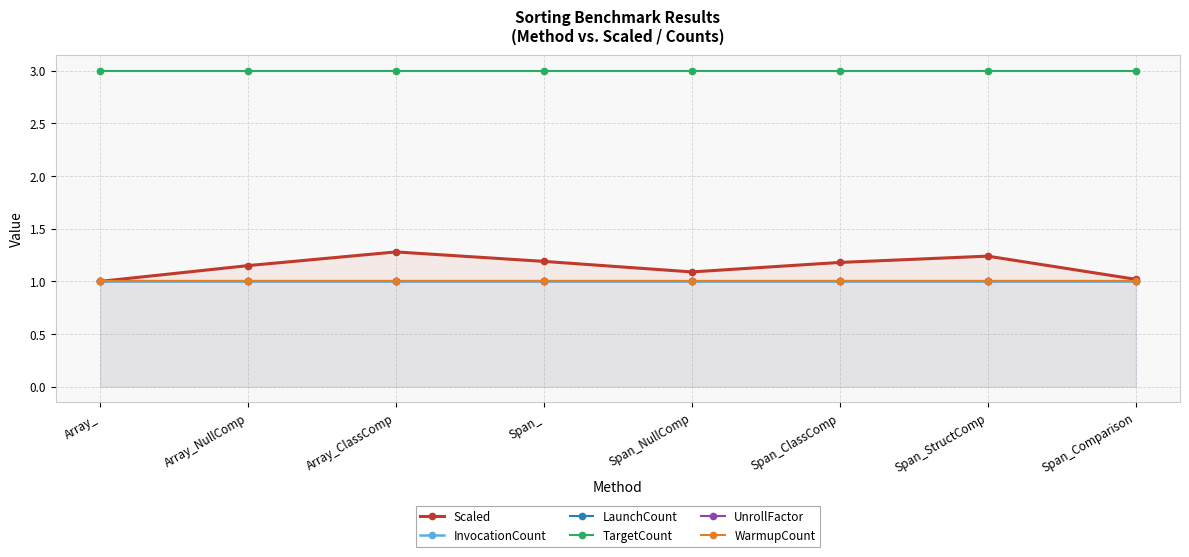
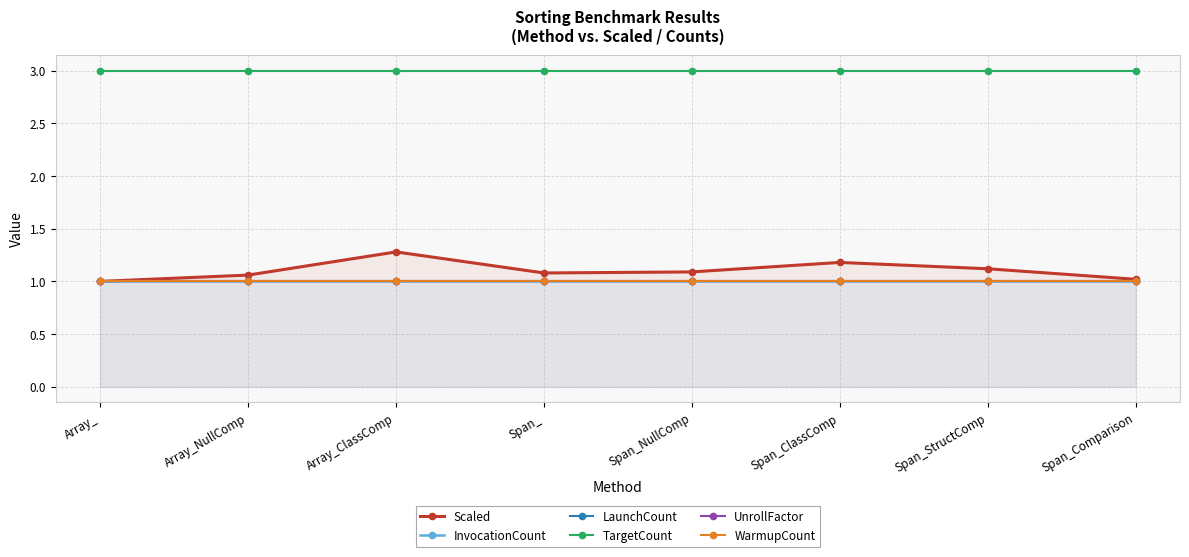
Scaled, Array_NullComp: 1.15 -> 1.06
Scaled, Span_: 1.19 -> 1.08
Scaled, Span_StructComp: 1.24 -> 1.12
